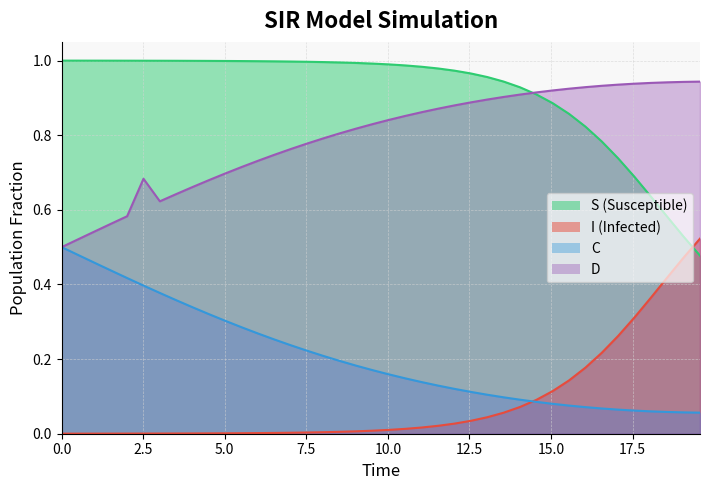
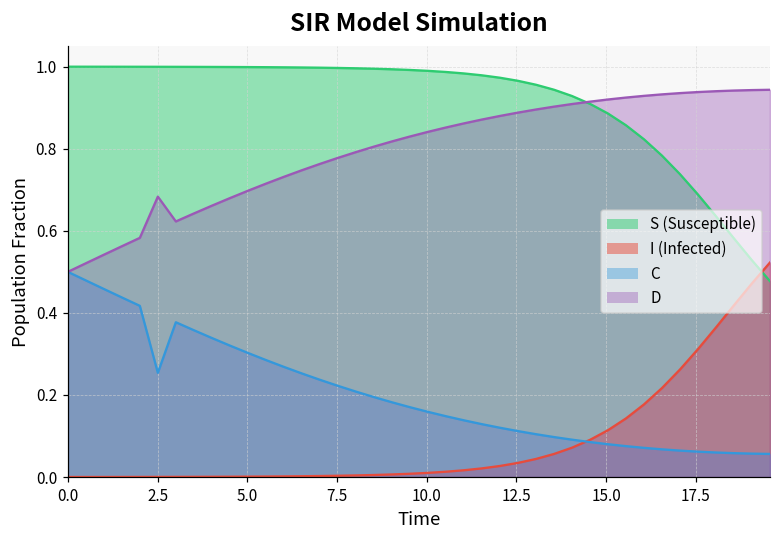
C, 2.5: 0.40 -> 0.25
